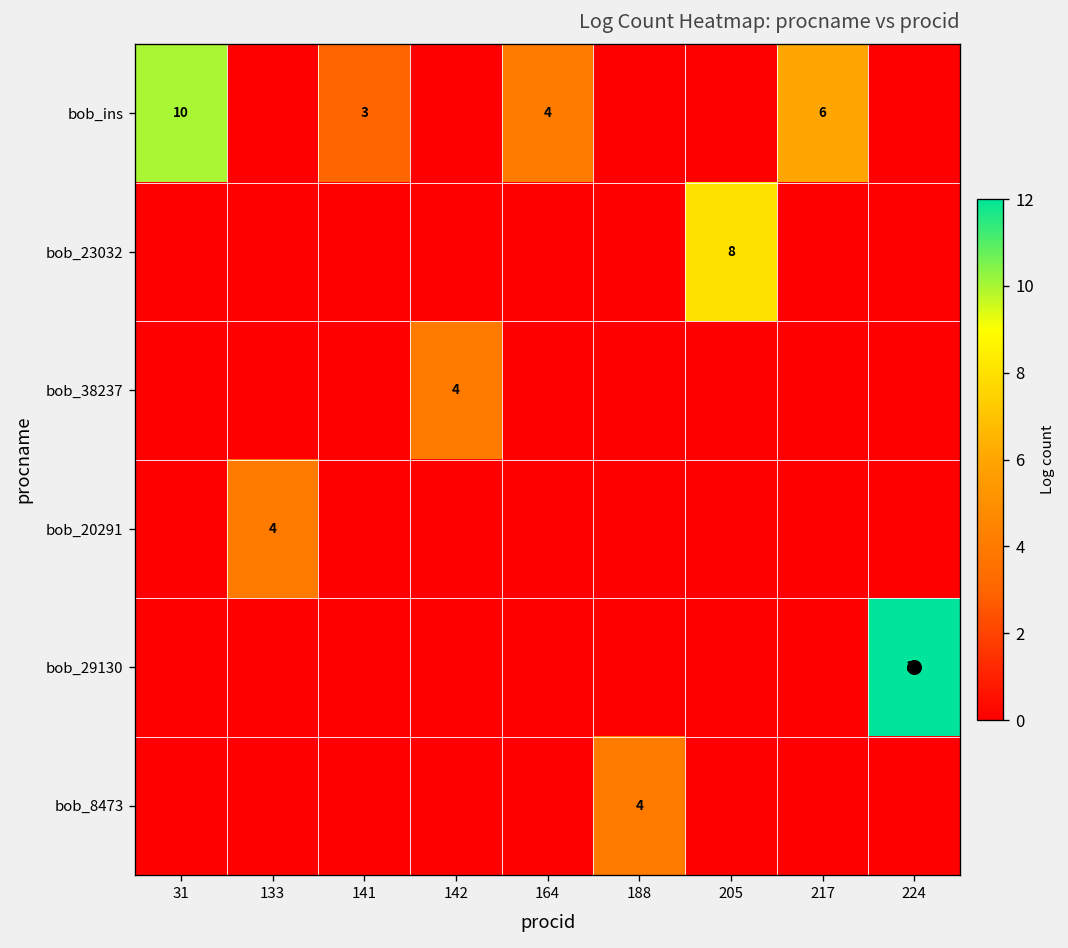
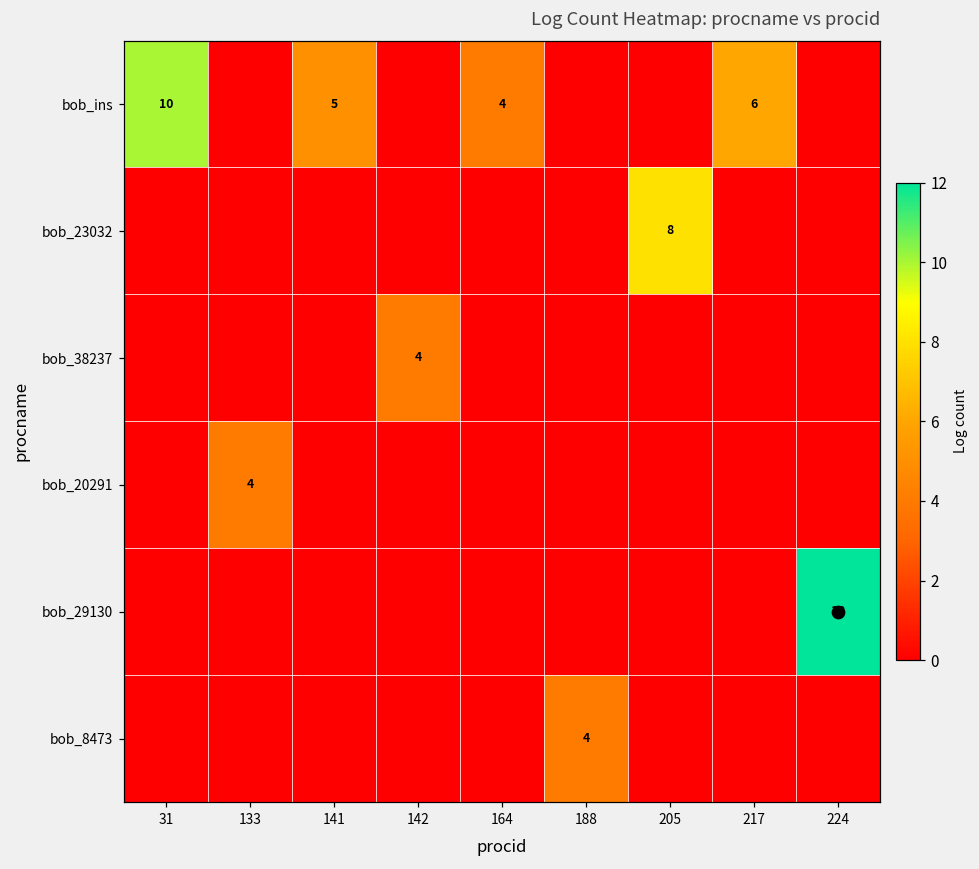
bob_ins, 141: 3 -> 5
